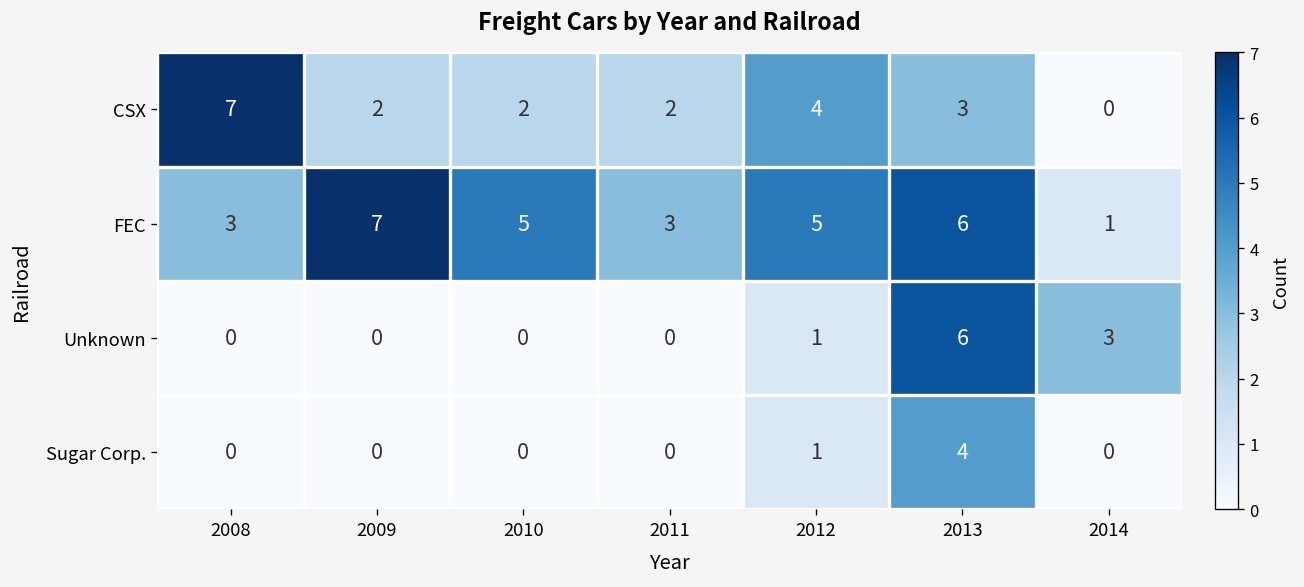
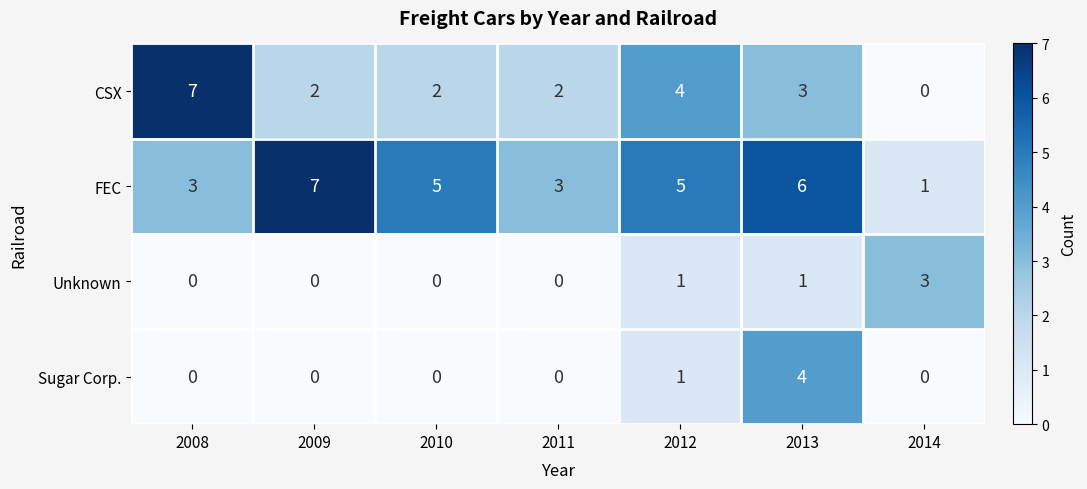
Unknown, 2013: 6 -> 1
